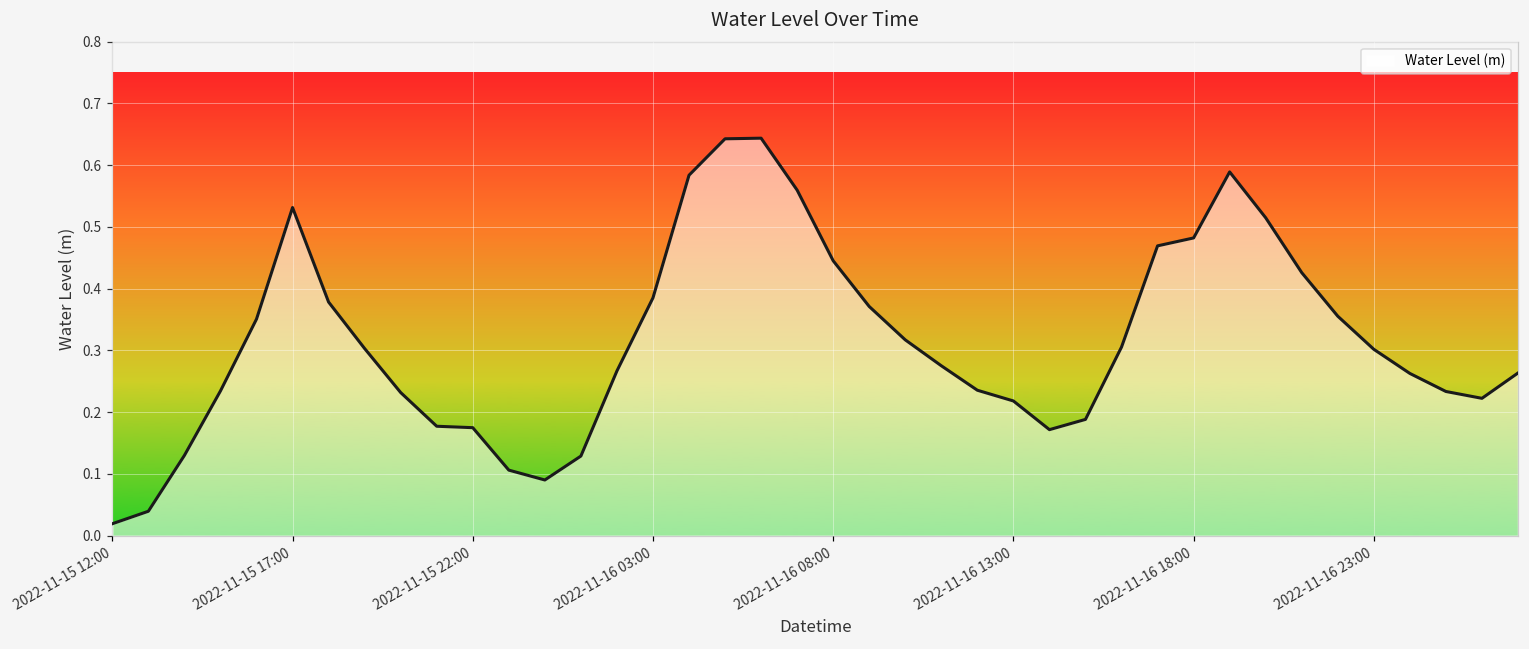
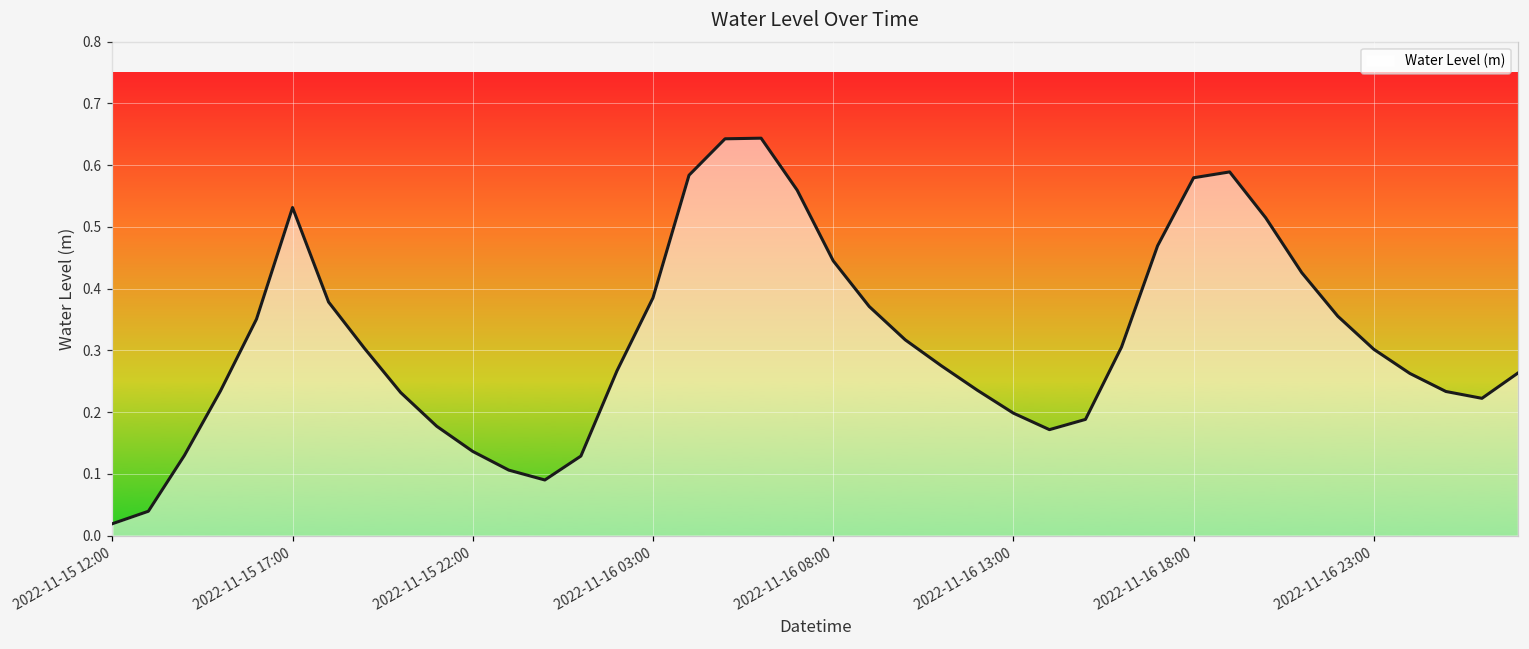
2022-11-15 22:00: 0.17 -> 0.14
2022-11-16 13:00: 0.22 -> 0.20
2022-11-16 18:00: 0.48 -> 0.58
